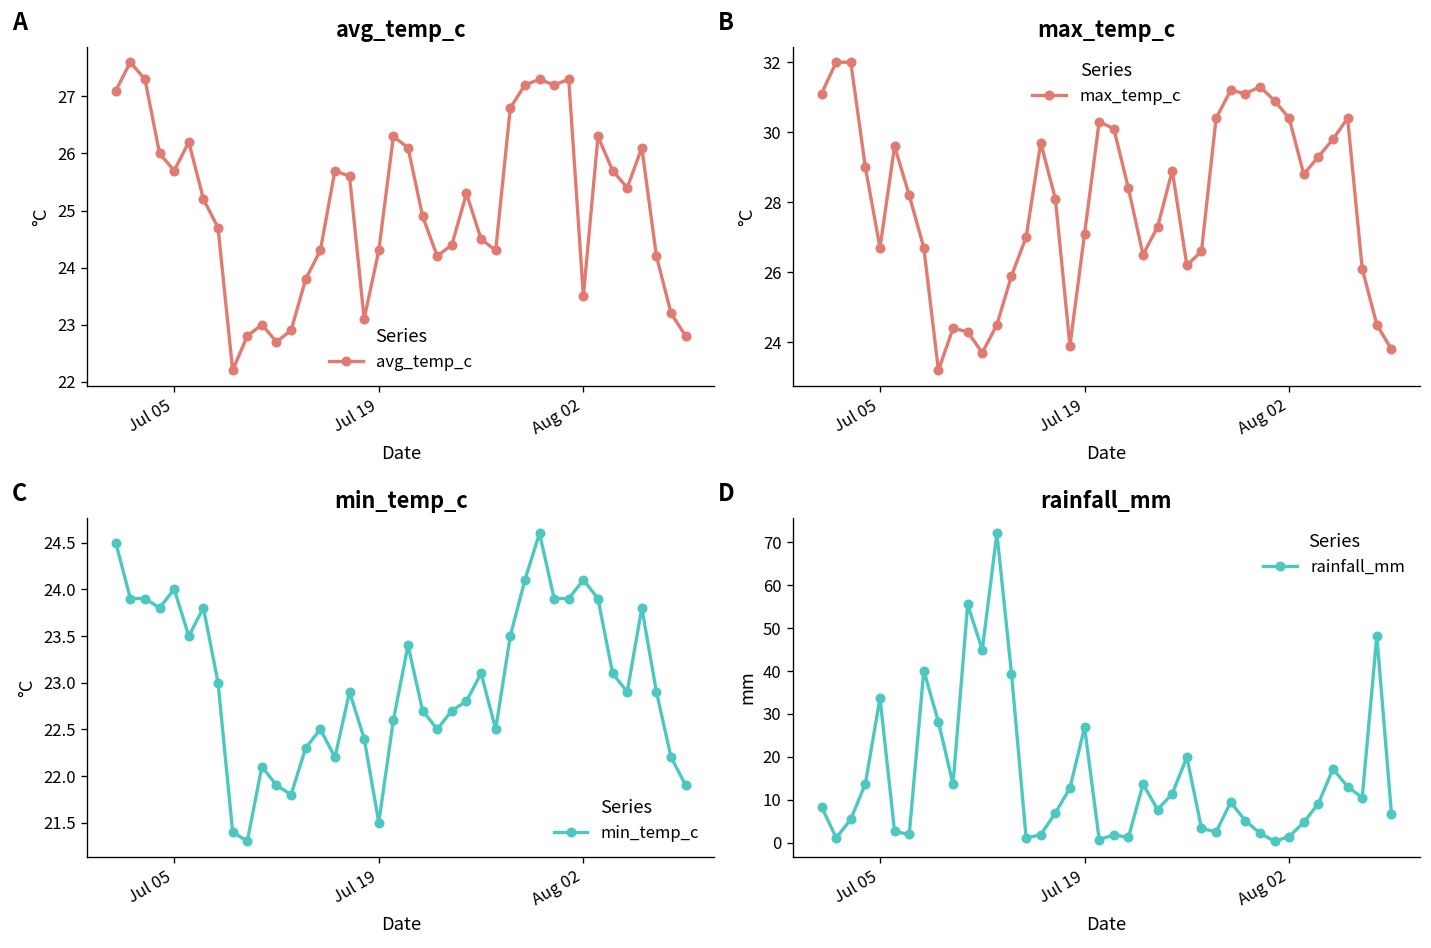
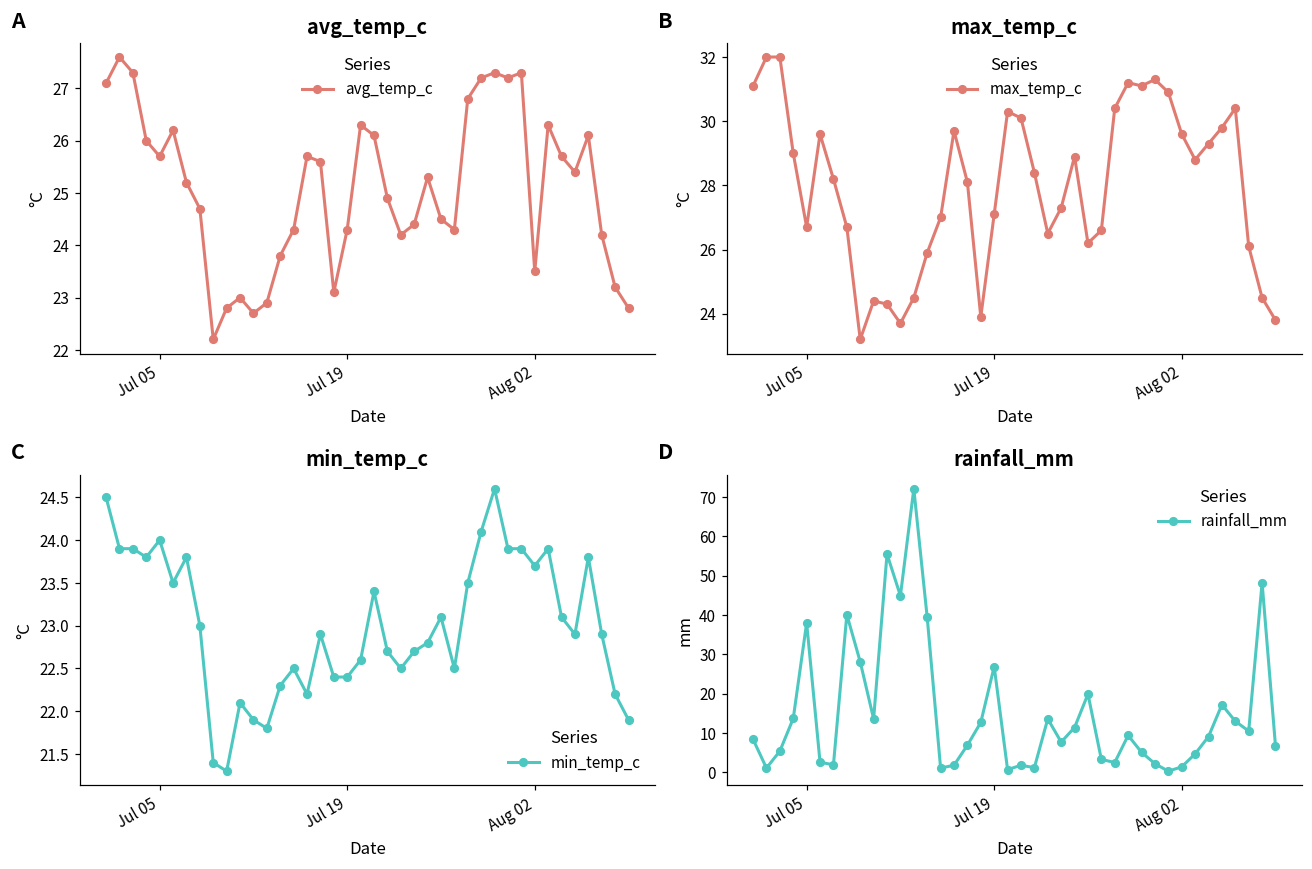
max_temp_c, Aug 02: 30.4 -> 29.6
min_temp_c, Jul 19: 21.5 -> 22.4
min_temp_c, Aug 02: 24.1 -> 23.7
rainfall_mm, Jul 05: 34 -> 38
